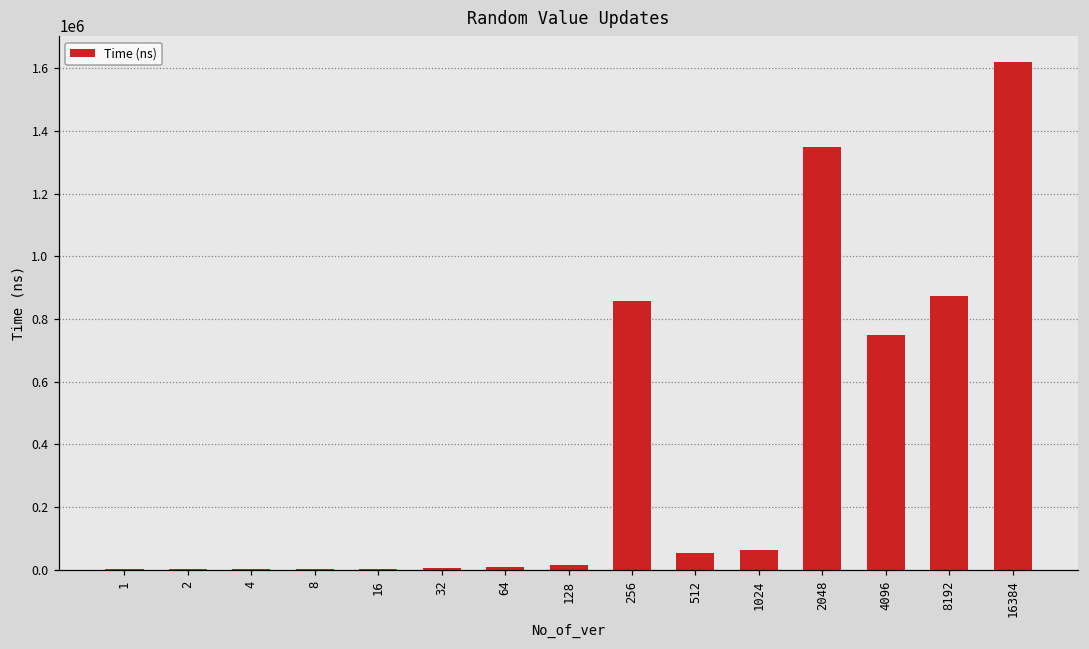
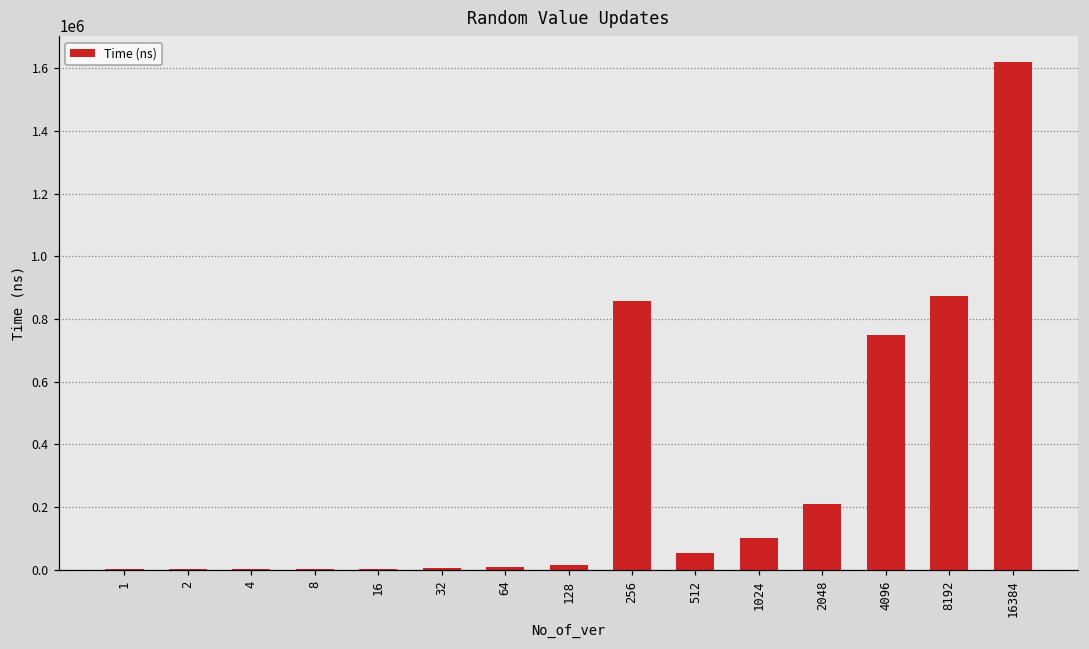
1024: 60000 -> 100000
2048: 1350000 -> 210000
